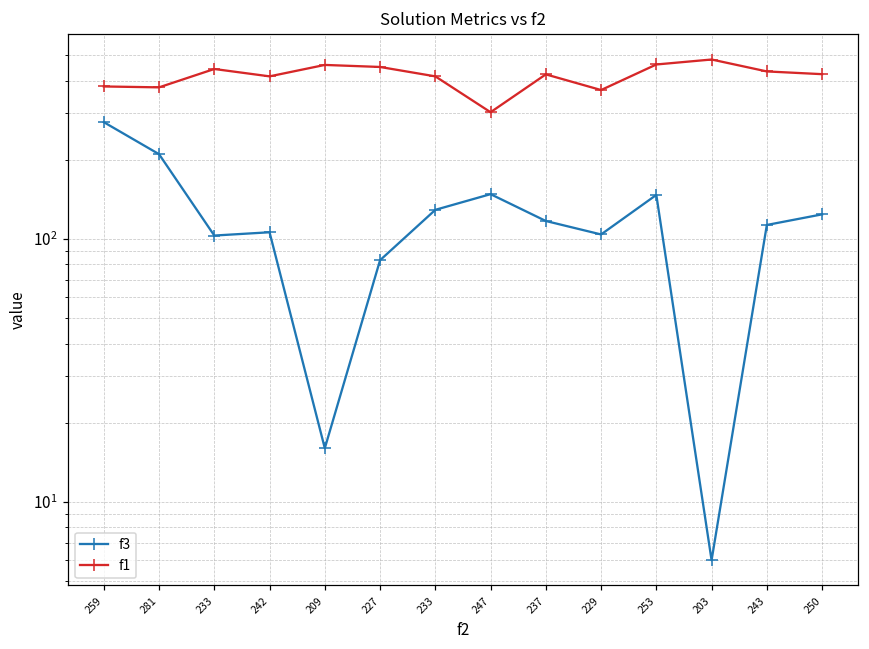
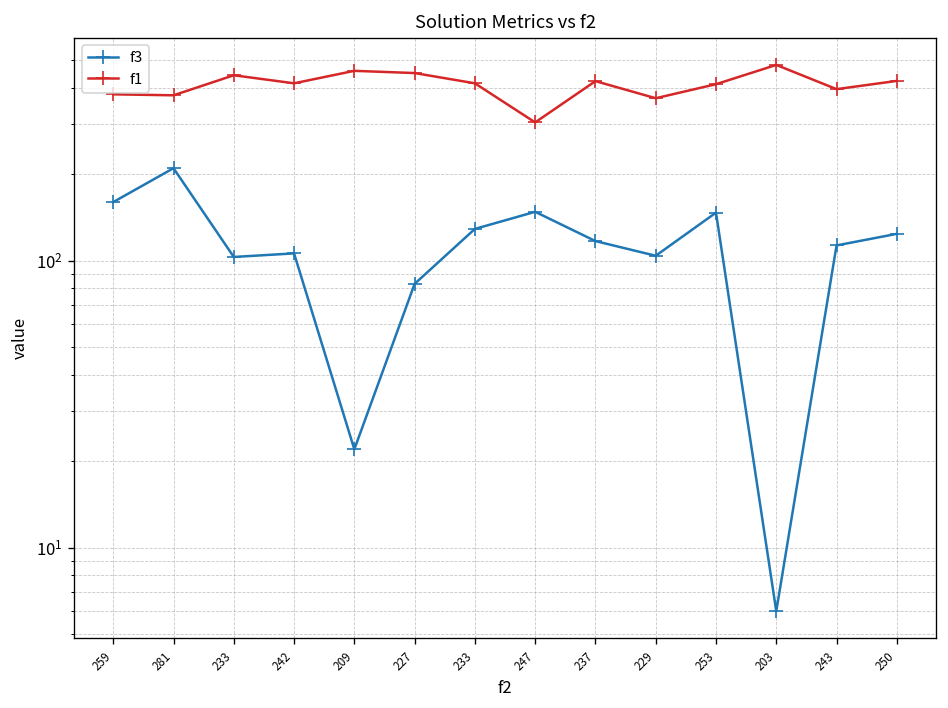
f3, 259: 280 -> 160
f3, 209: 16 -> 22
f1, 253: 460 -> 410
f1, 243: 430 -> 400
